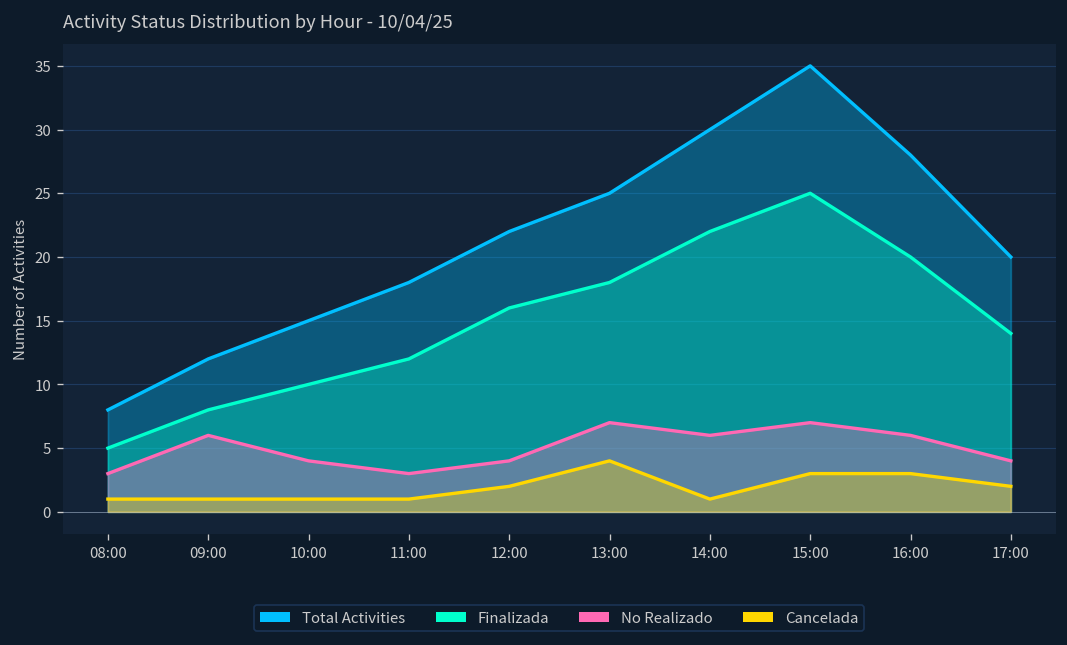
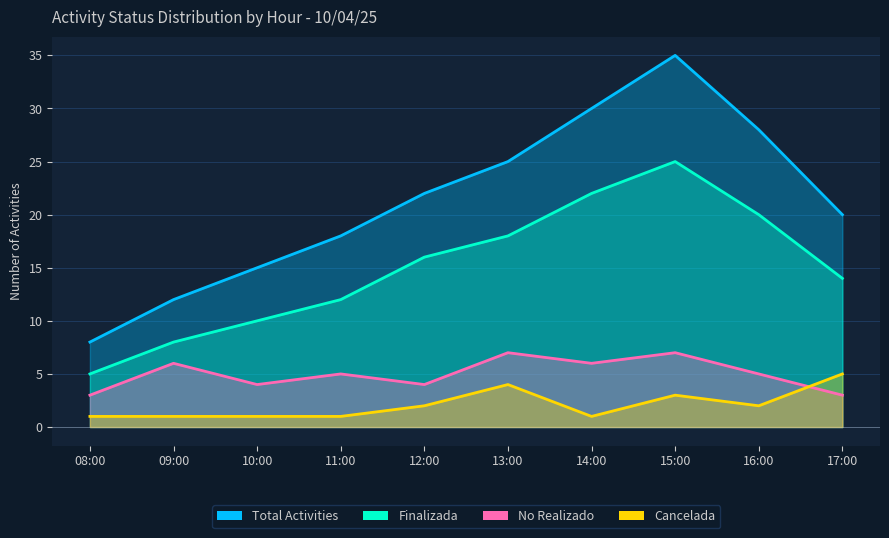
No Realizado, 11:00: 3 -> 5
No Realizado, 16:00: 6 -> 5
Cancelada, 16:00: 3 -> 2
No Realizado, 17:00: 4 -> 3
Cancelada, 17:00: 2 -> 5
